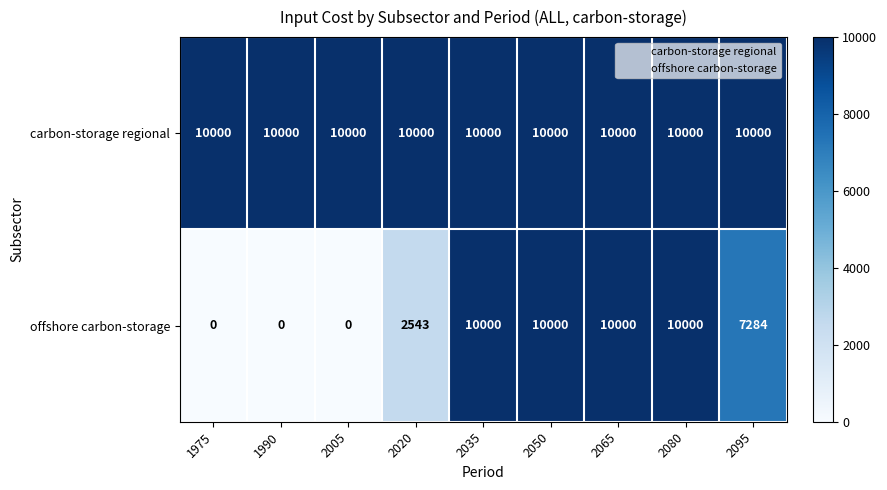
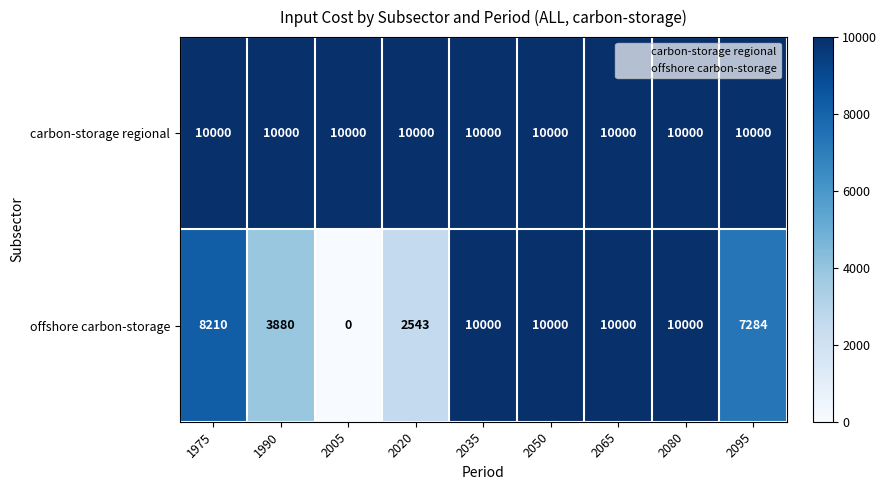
offshore carbon-storage, 1975: 0 -> 8210
offshore carbon-storage, 1990: 0 -> 3880
